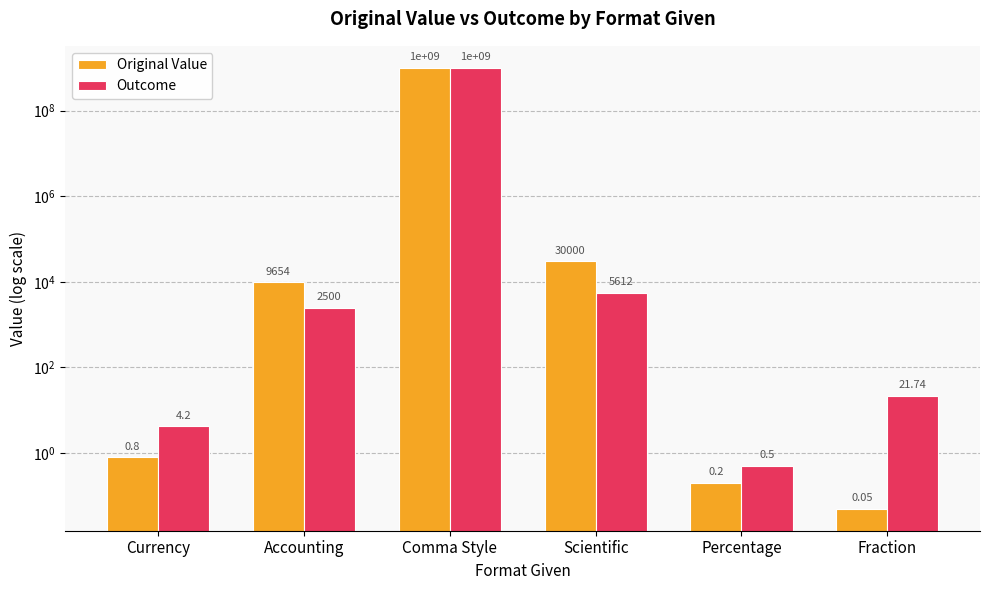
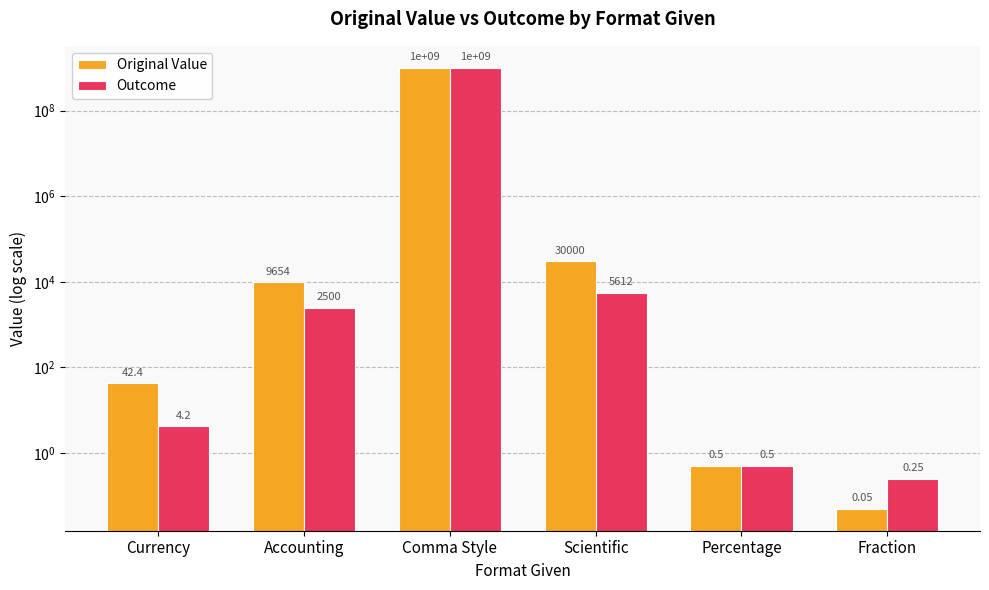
Original Value, Currency: 0.8 -> 42.4
Original Value, Percentage: 0.2 -> 0.5
Outcome, Fraction: 21.74 -> 0.25
